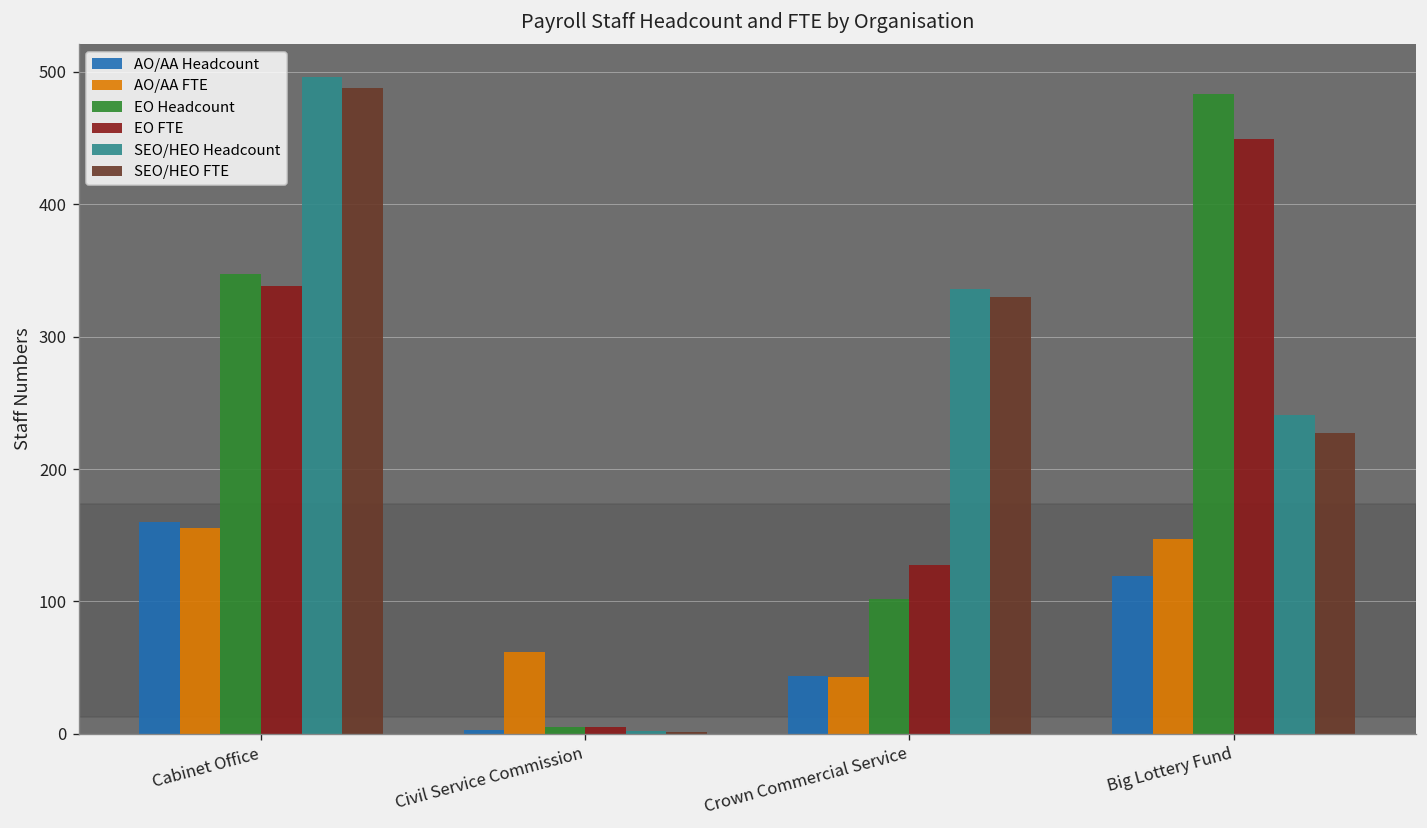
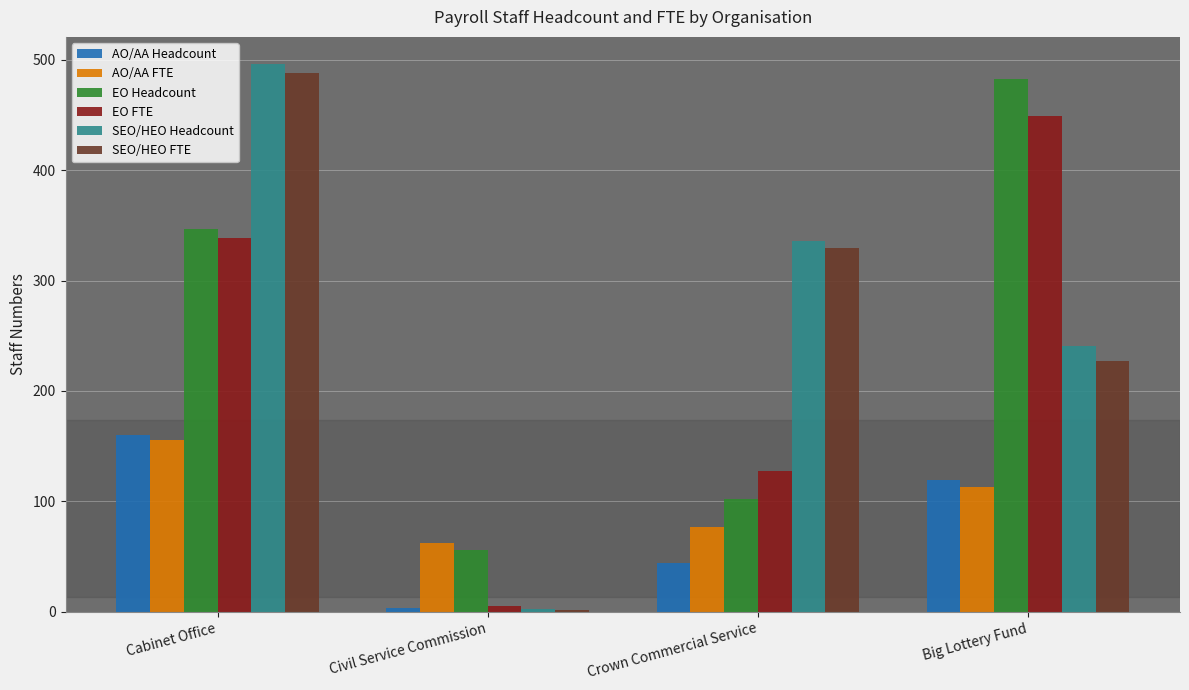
EO Headcount, Civil Service Commission: 5 -> 56
AO/AA FTE, Crown Commercial Service: 43 -> 77
AO/AA FTE, Big Lottery Fund: 147 -> 113
